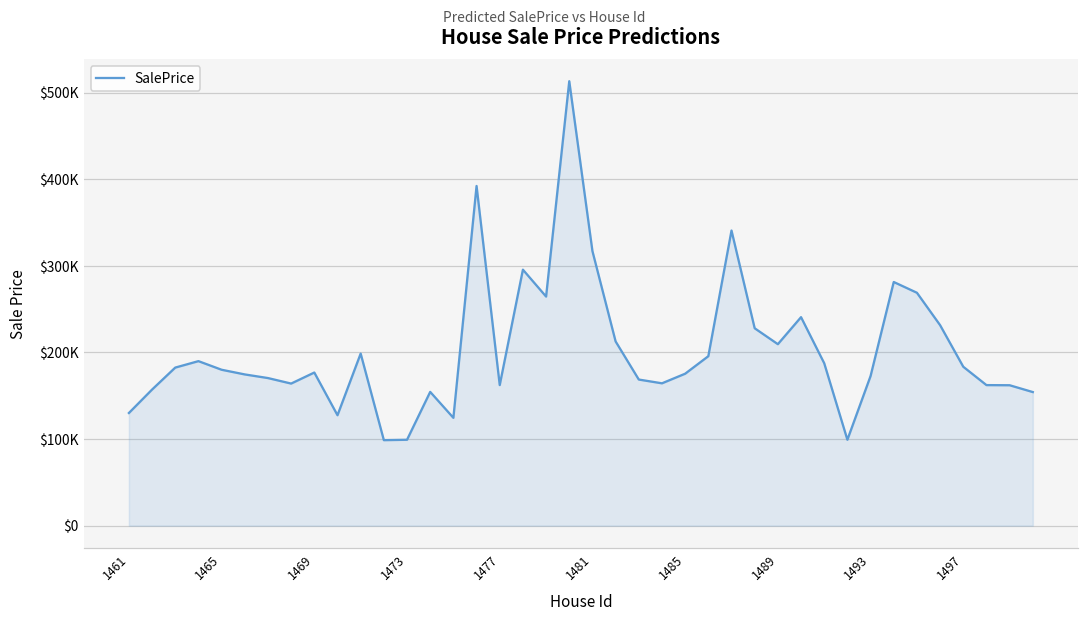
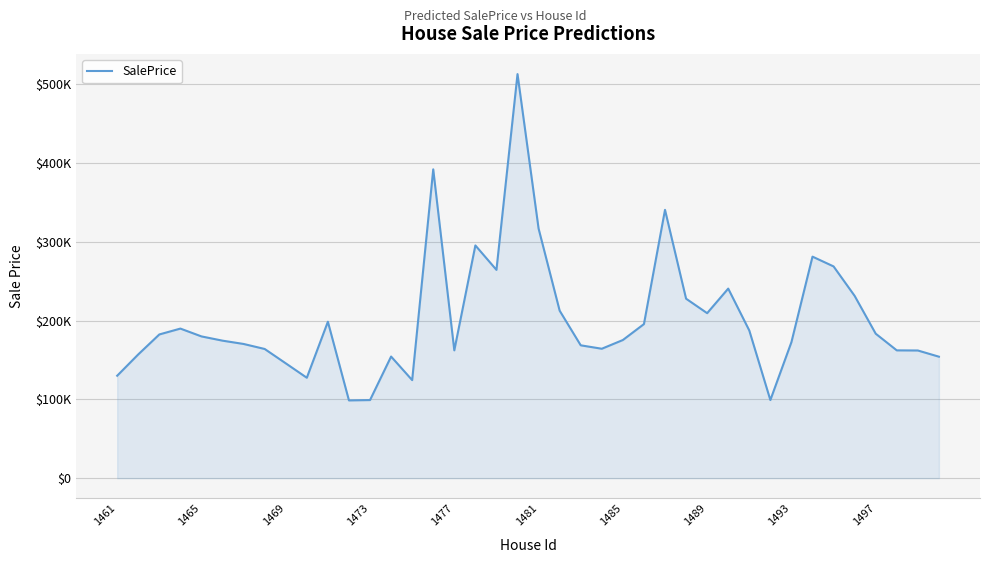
1469: $180000 -> $150000
